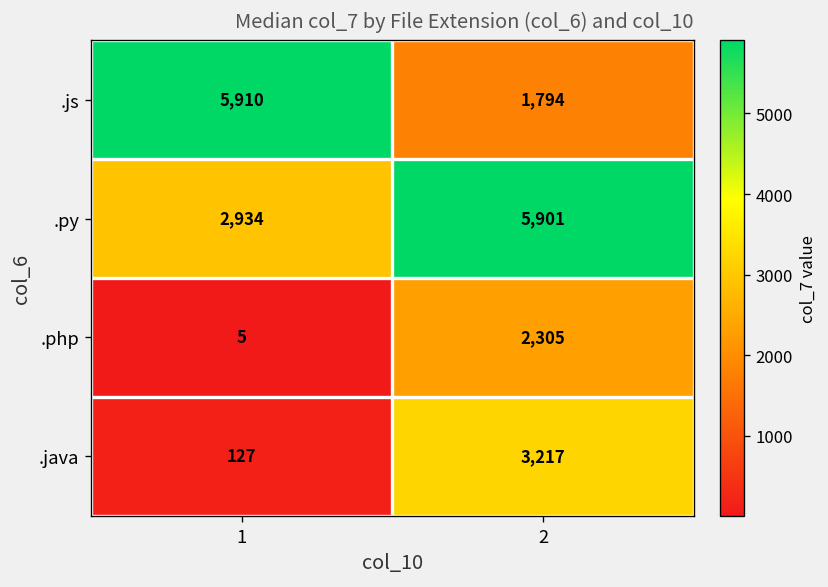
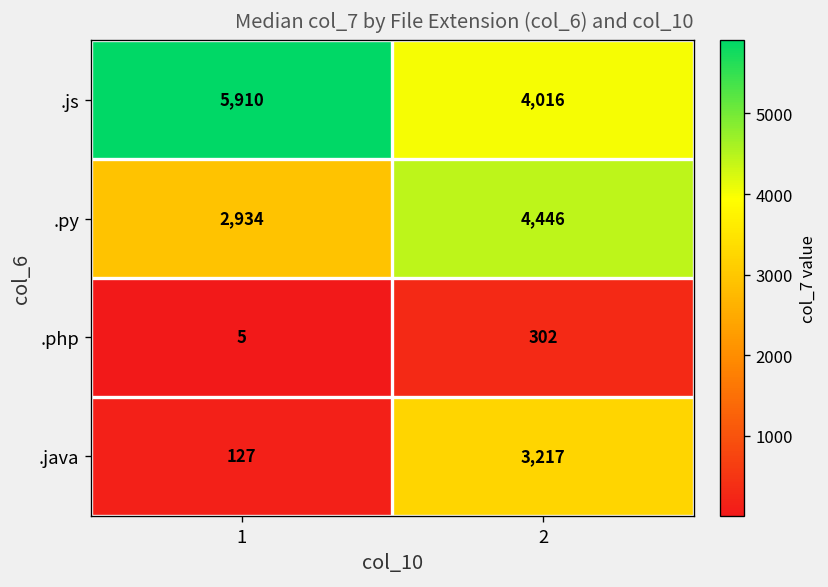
.js, 2: 1,794 -> 4,016
.py, 2: 5,901 -> 4,446
.php, 2: 2,305 -> 302
